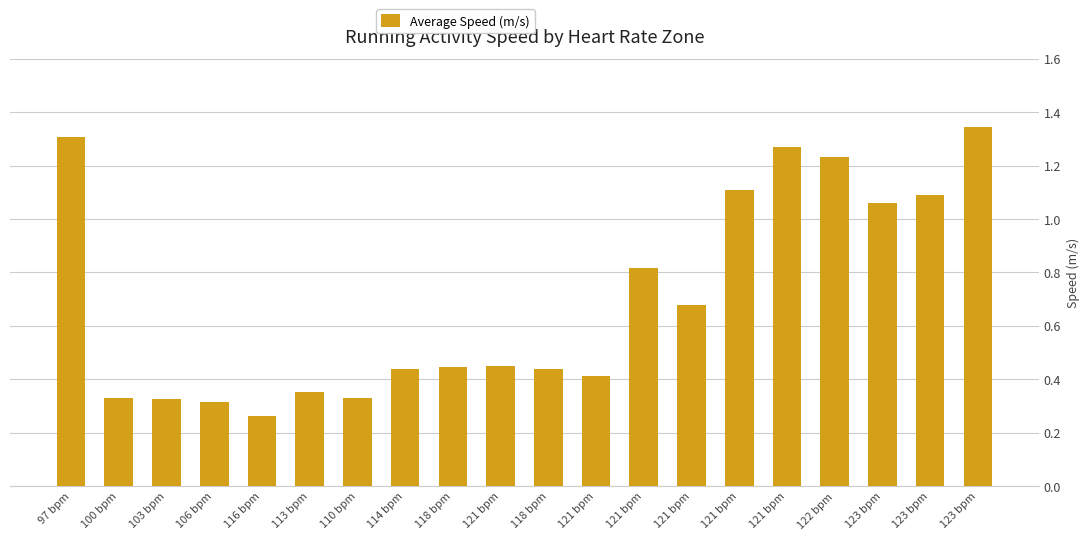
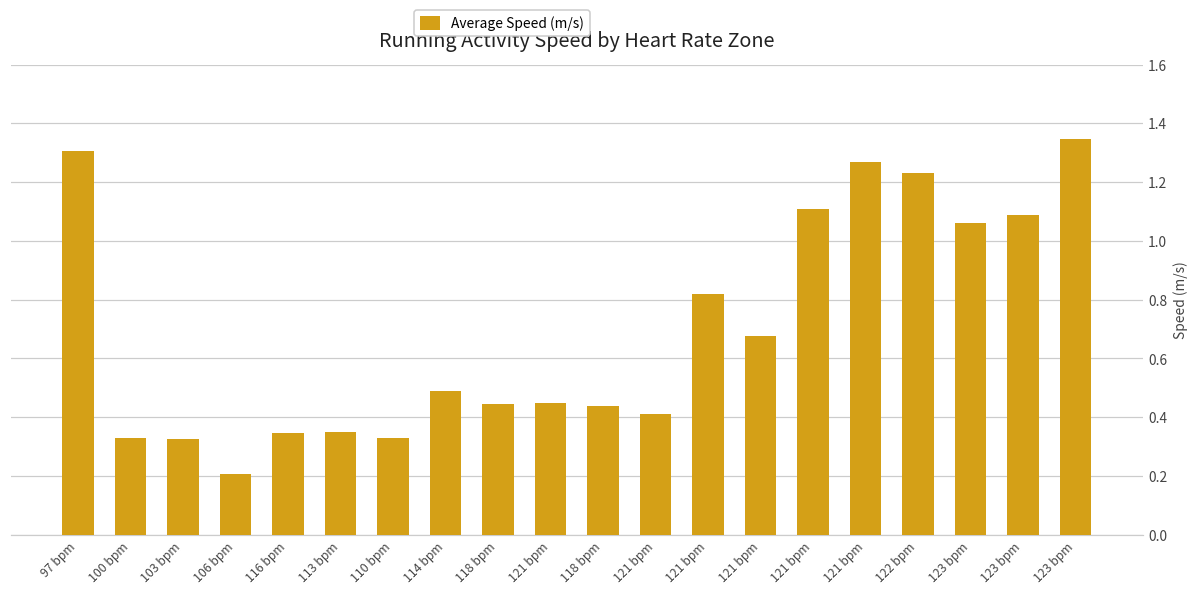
106 bpm: 0.32 -> 0.21
116 bpm: 0.26 -> 0.35
114 bpm: 0.44 -> 0.49
